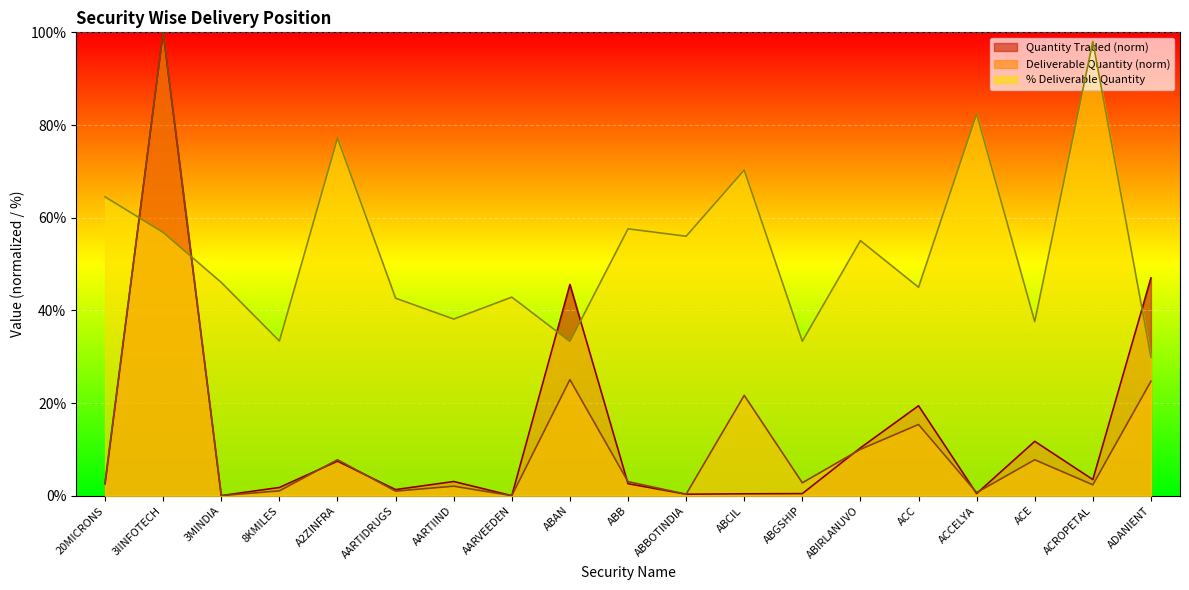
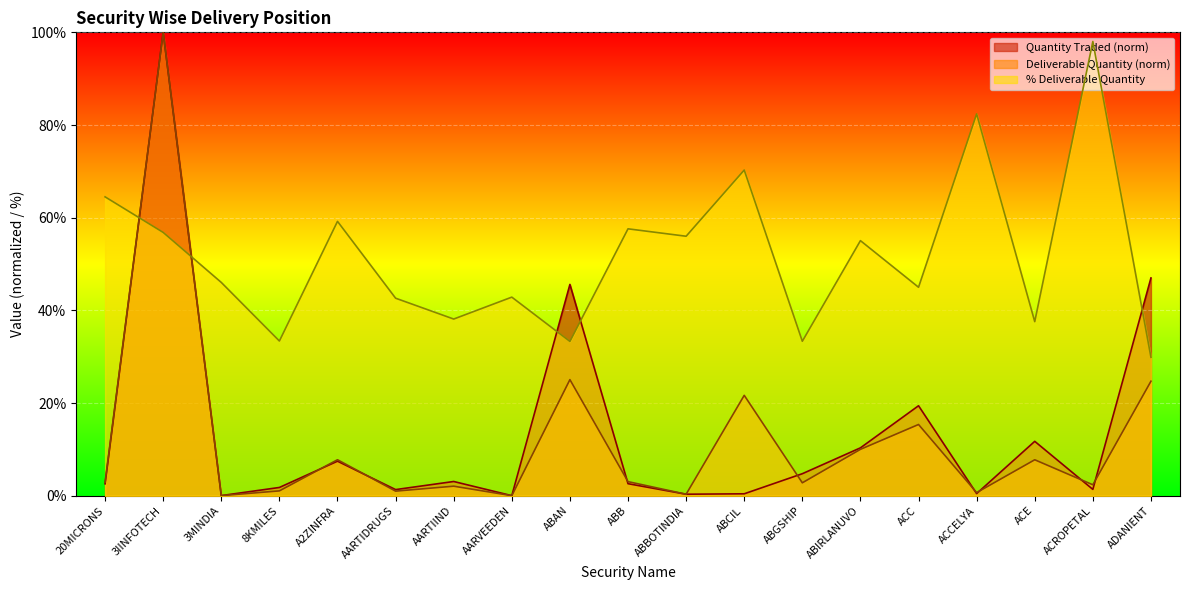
% Deliverable Quantity, A2ZINFRA: 77% -> 59%
Quantity Traded (norm), ABGSHIP: 0% -> 5%
Quantity Traded (norm), ACROPETAL: 3% -> 1%
